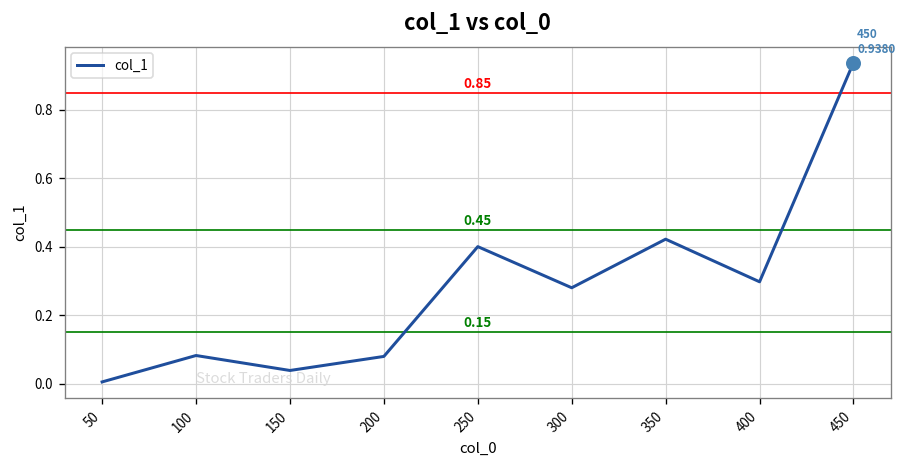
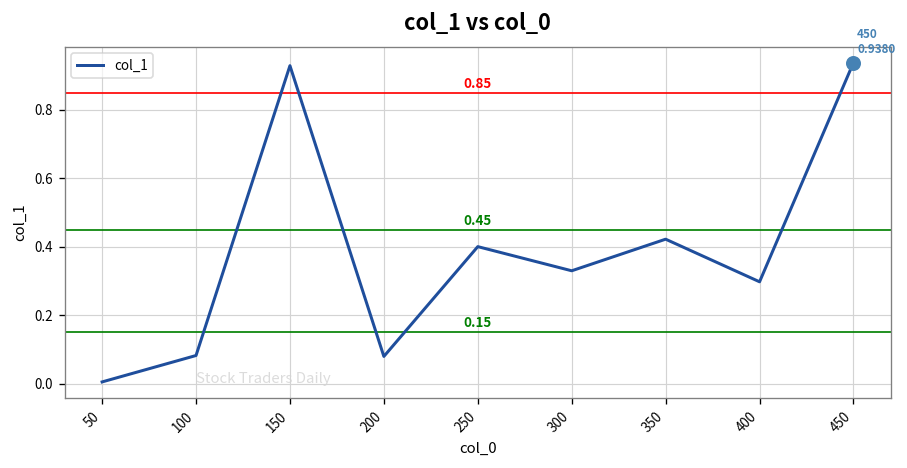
col_1, 150: 0.04 -> 0.93
col_1, 300: 0.28 -> 0.33
